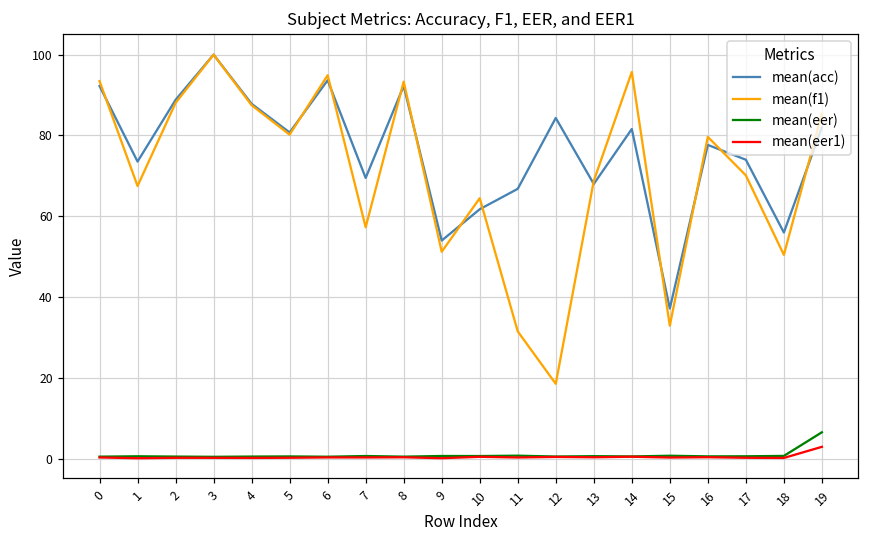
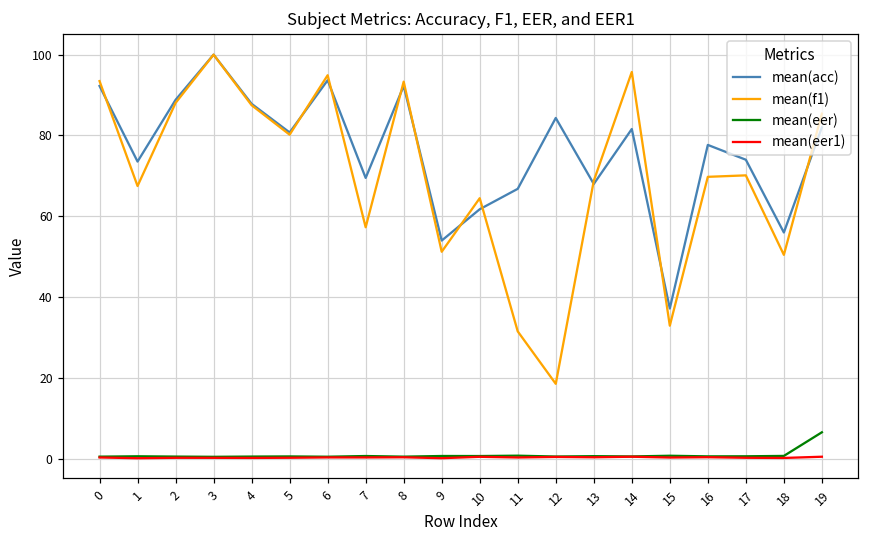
mean(f1), 16: 80 -> 70
mean(eer1), 19: 3 -> 1
